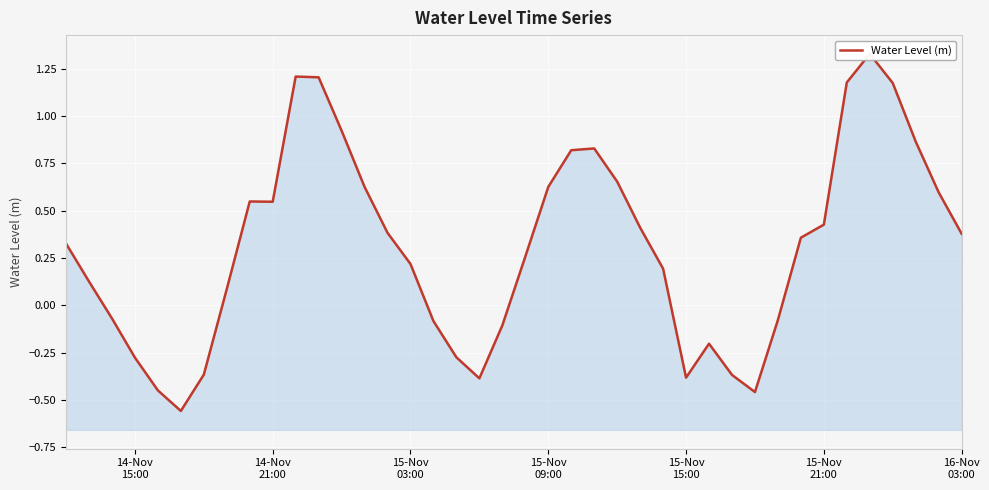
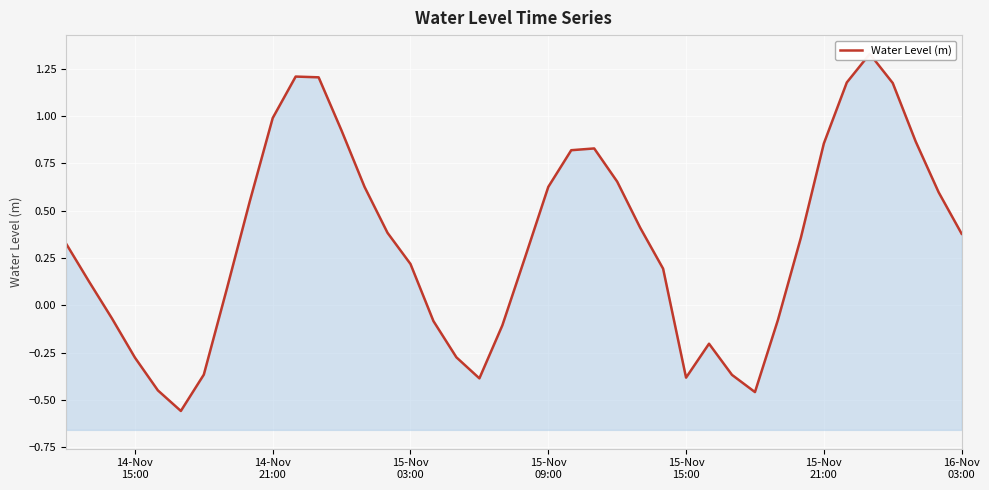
14-Nov 21:00: 0.55 -> 0.99
15-Nov 21:00: 0.43 -> 0.86
